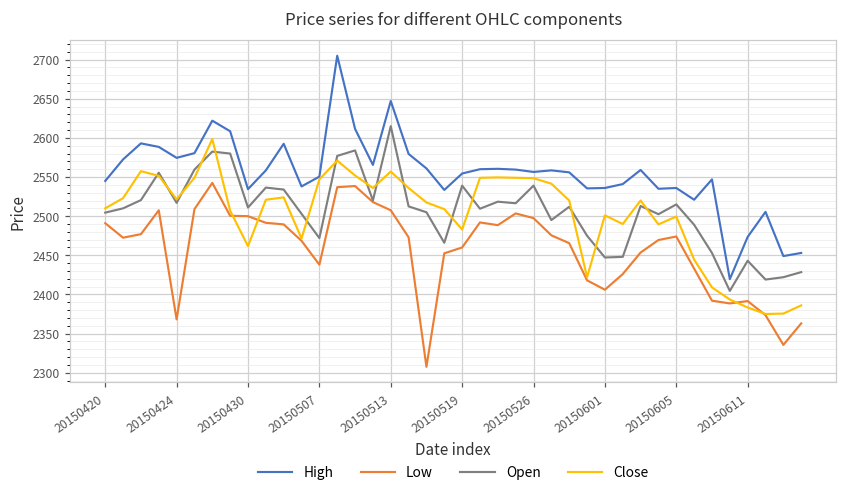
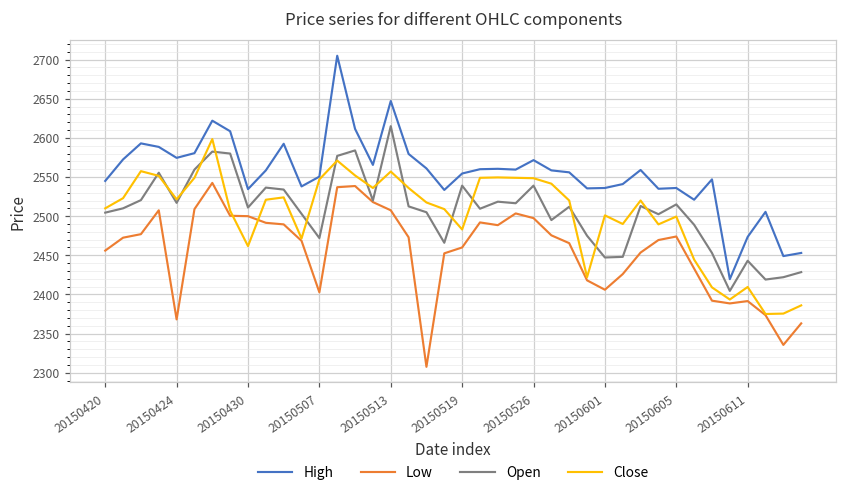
Low, 20150420: 2490 -> 2460
Low, 20150507: 2440 -> 2400
High, 20150526: 2560 -> 2570
Close, 20150611: 2380 -> 2410
